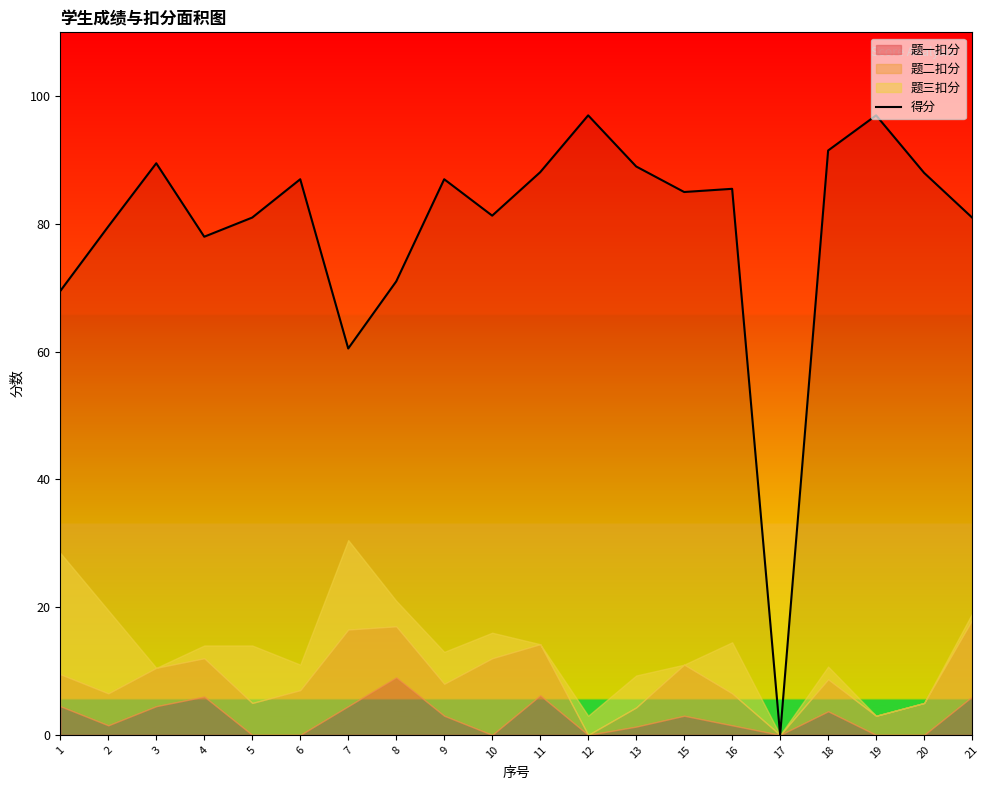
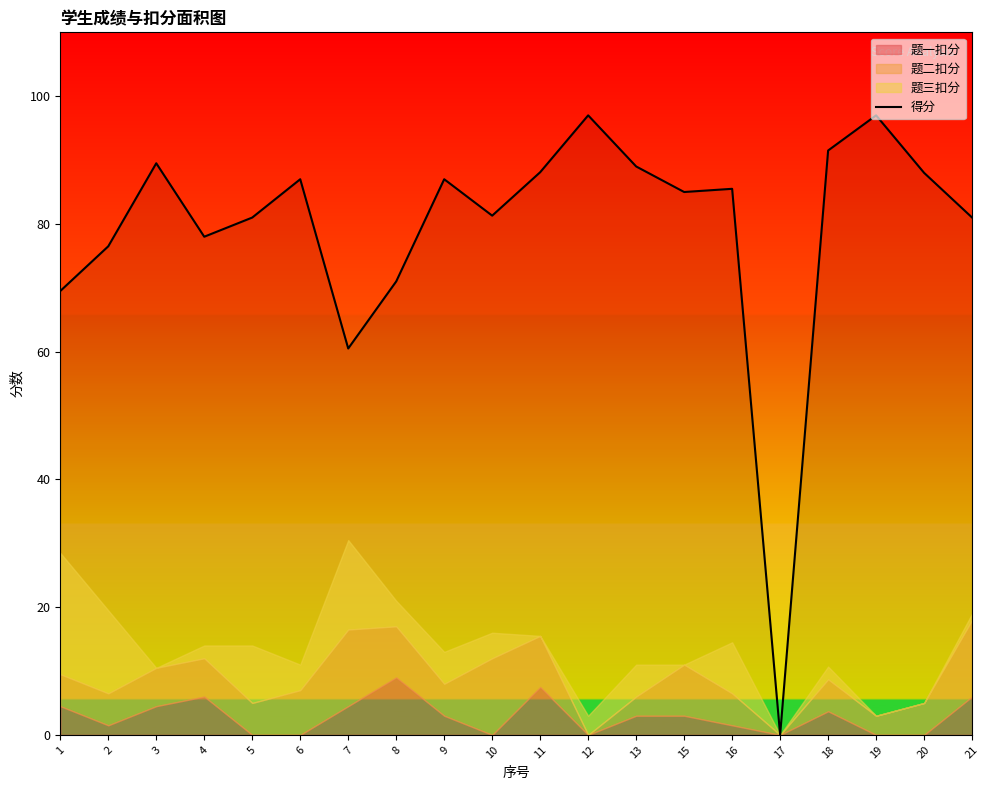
得分, 2: 80 -> 77
题一扣分, 11: 6 -> 8
题一扣分, 13: 1 -> 3
